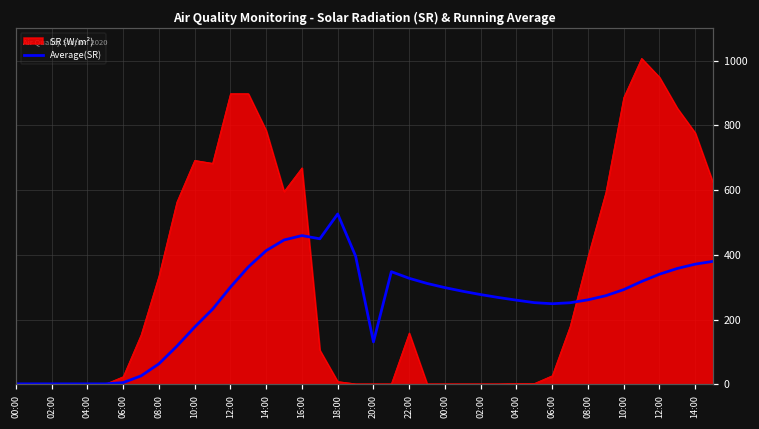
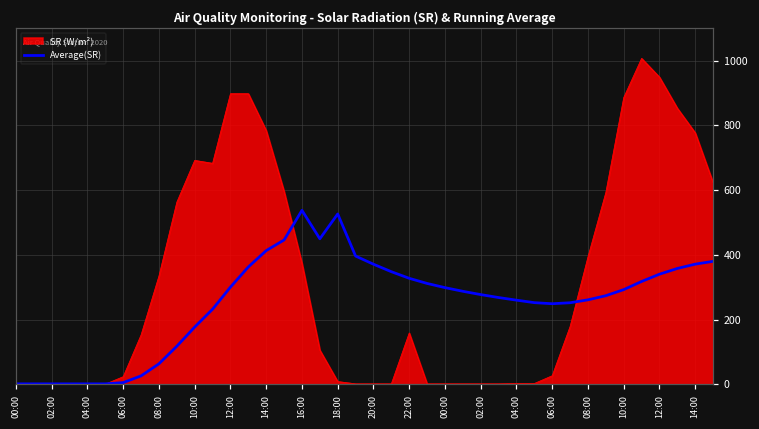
SR (W/m²), 16:00: 670 -> 370
Average(SR), 16:00: 460 -> 540
Average(SR), 20:00: 130 -> 370
